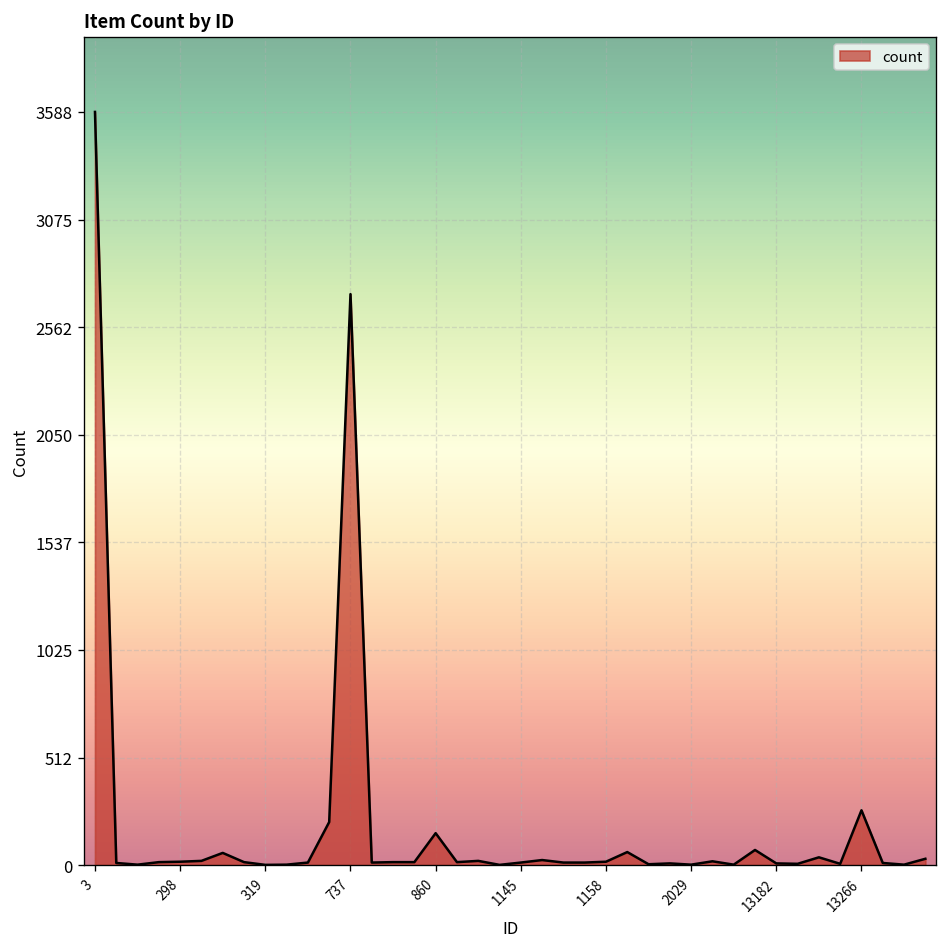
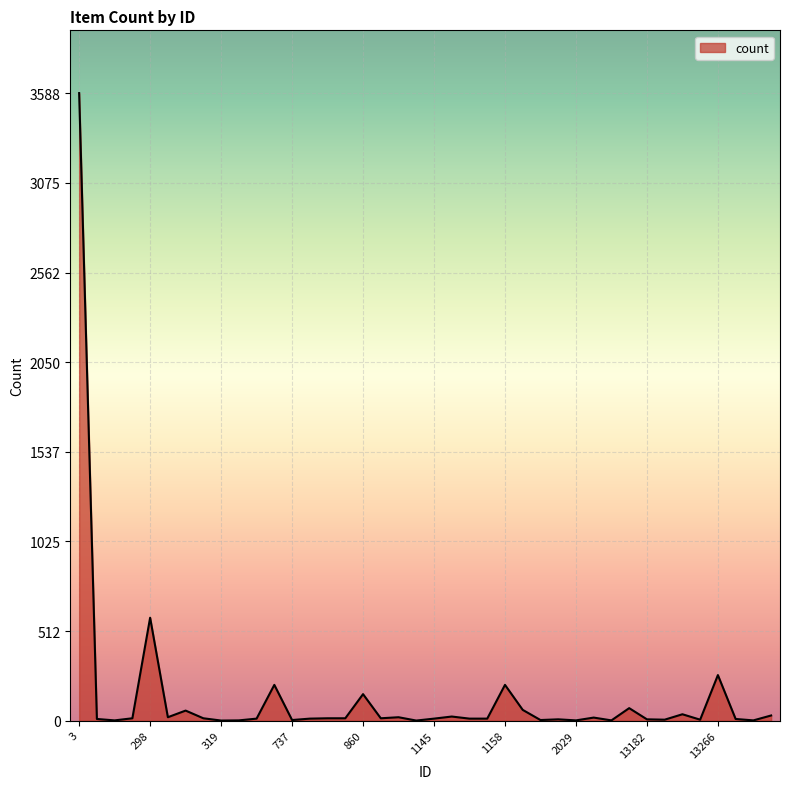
298: 20 -> 590
737: 2720 -> 0
1158: 20 -> 210
